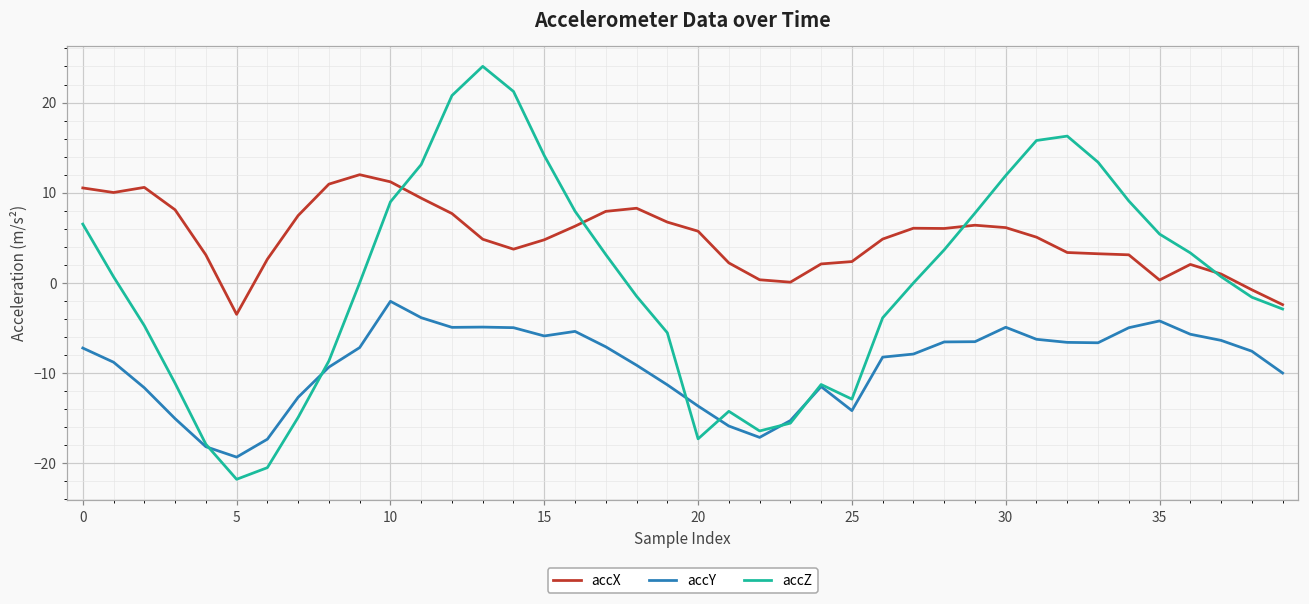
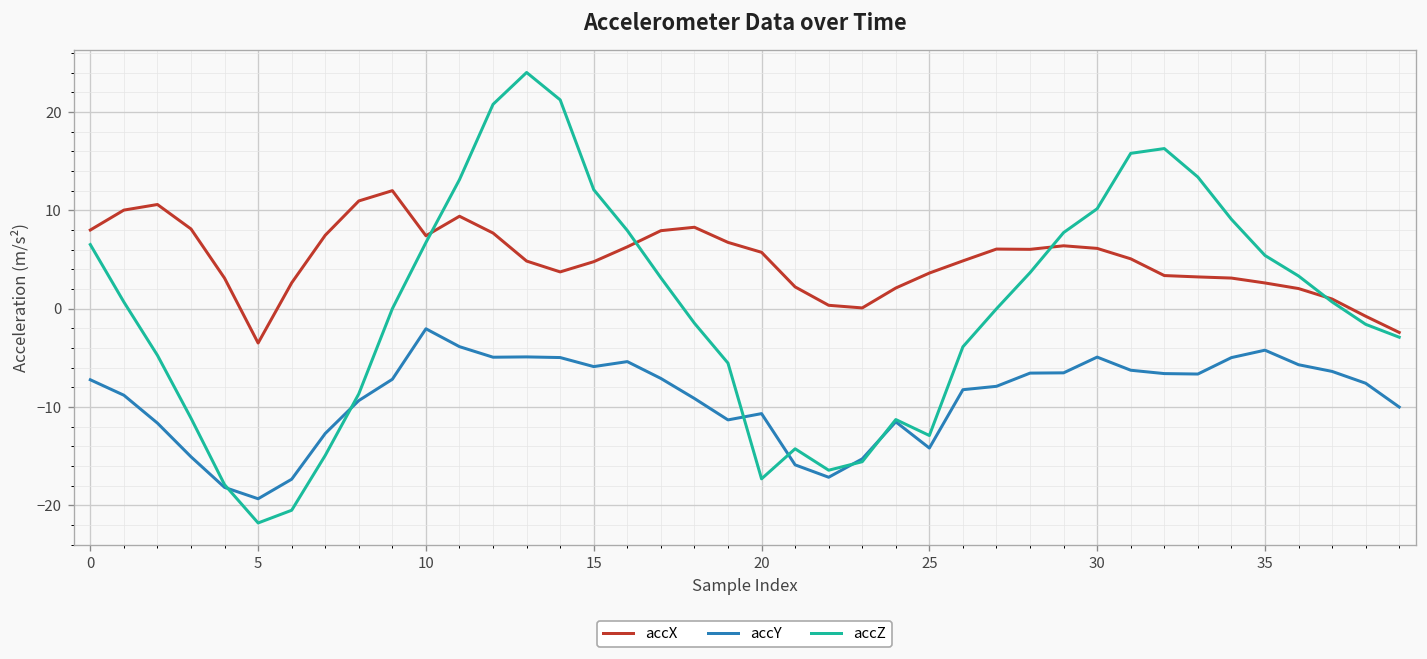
accX, 0: 11 -> 8
accX, 10: 11 -> 7
accZ, 10: 9 -> 7
accZ, 15: 14 -> 12
accY, 20: -14 -> -11
accX, 25: 2 -> 4
accZ, 30: 12 -> 10
accX, 35: 0 -> 3
